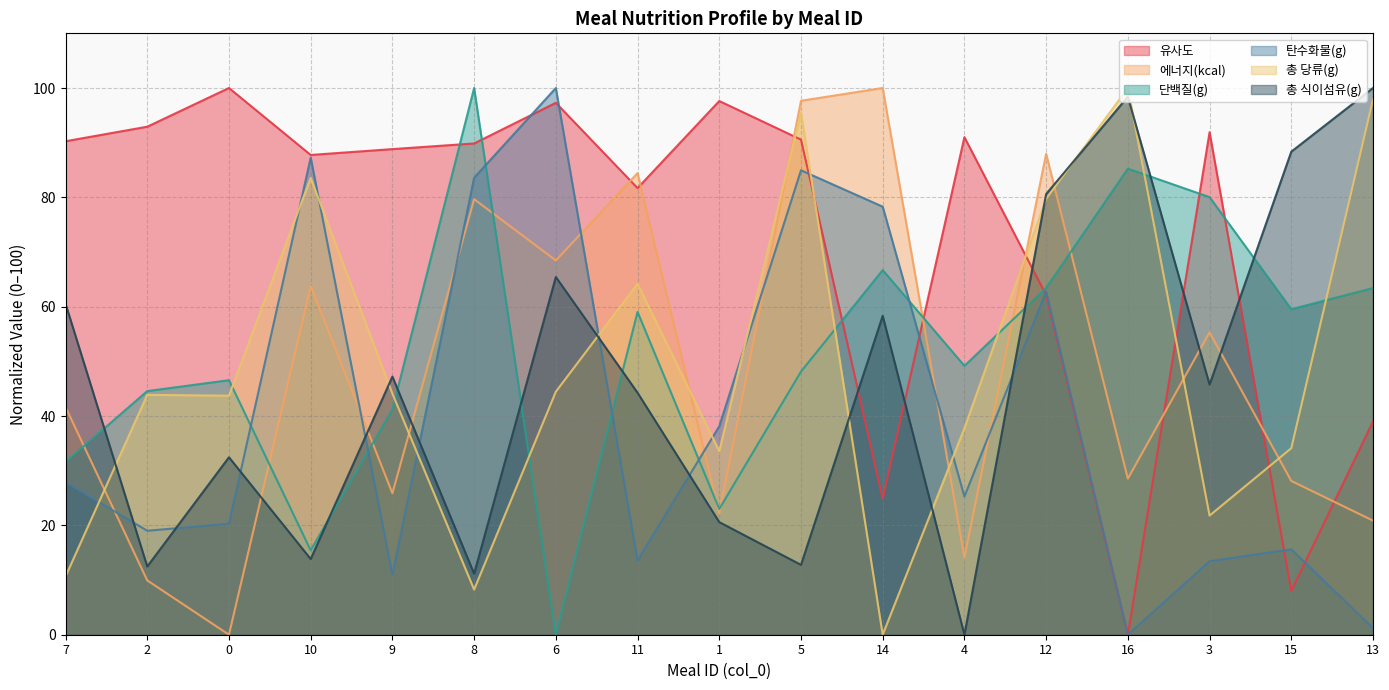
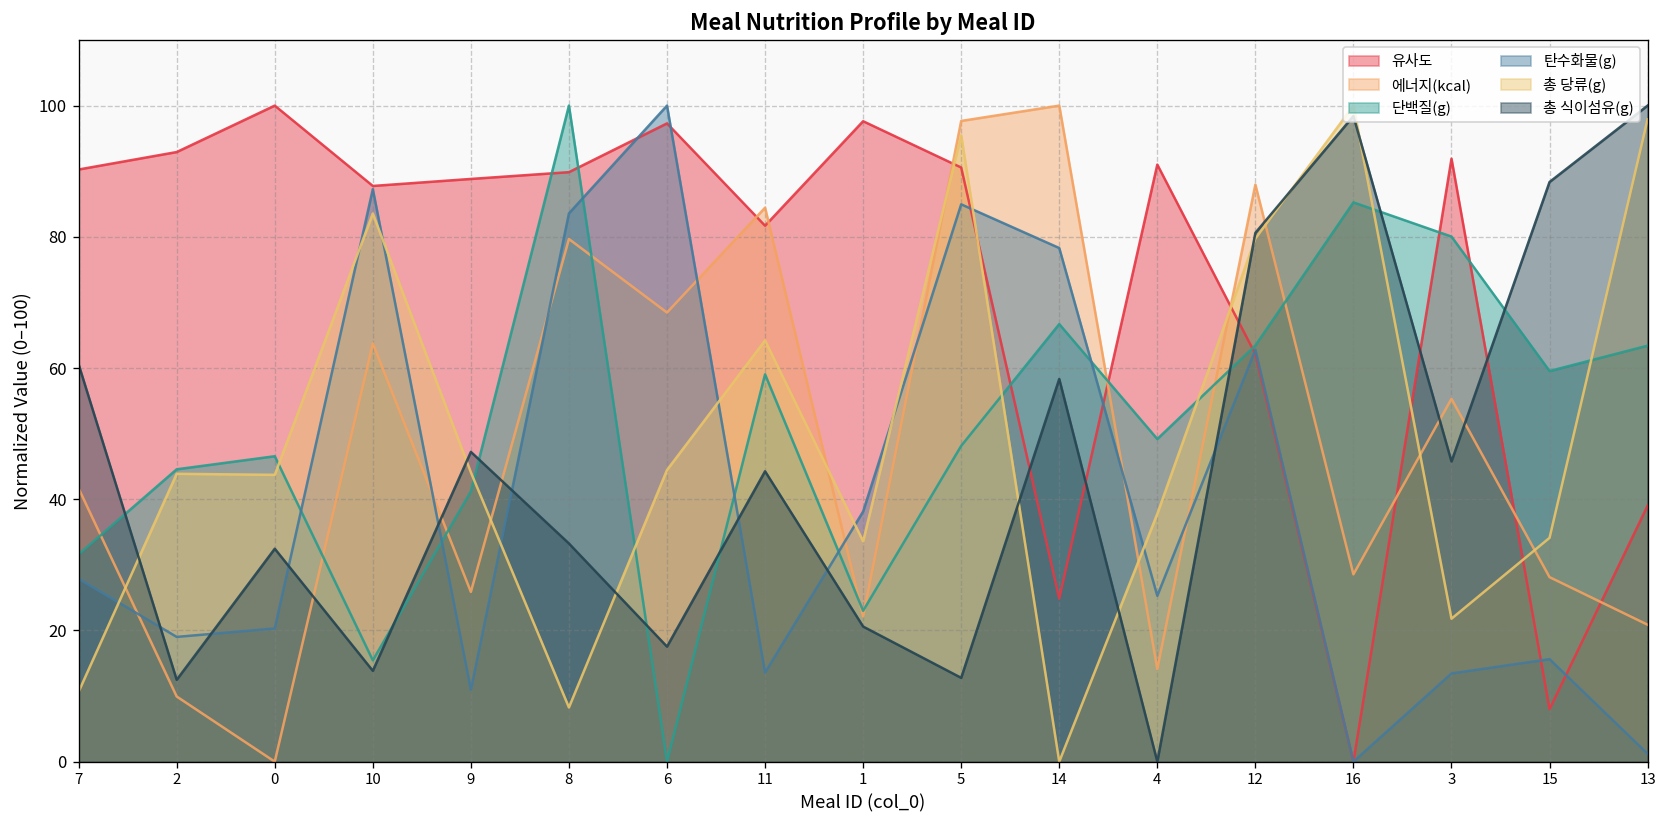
총 식이섬유(g), 8: 11 -> 33
총 식이섬유(g), 6: 65 -> 18
